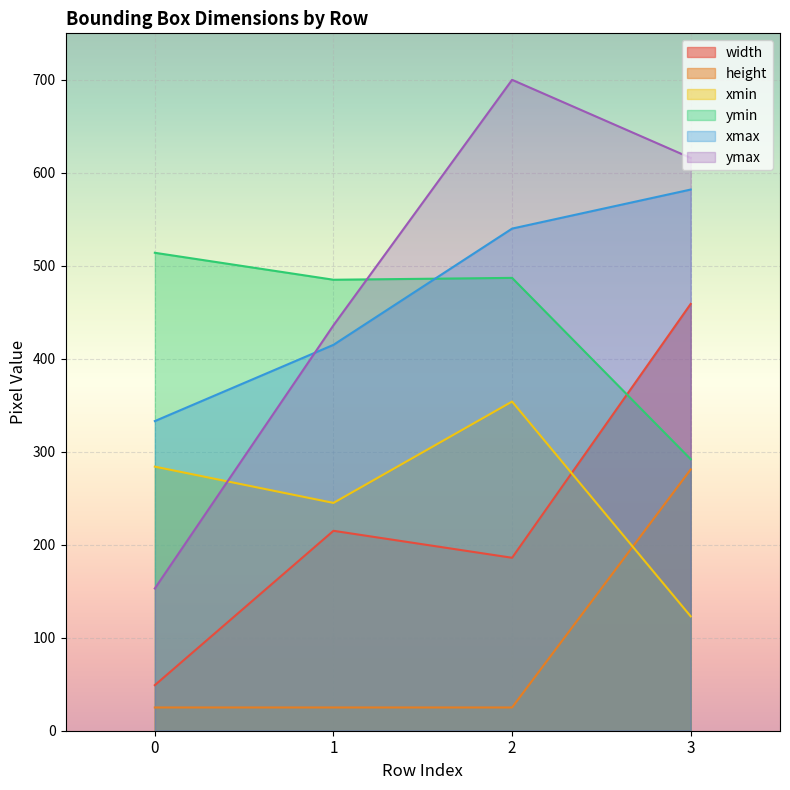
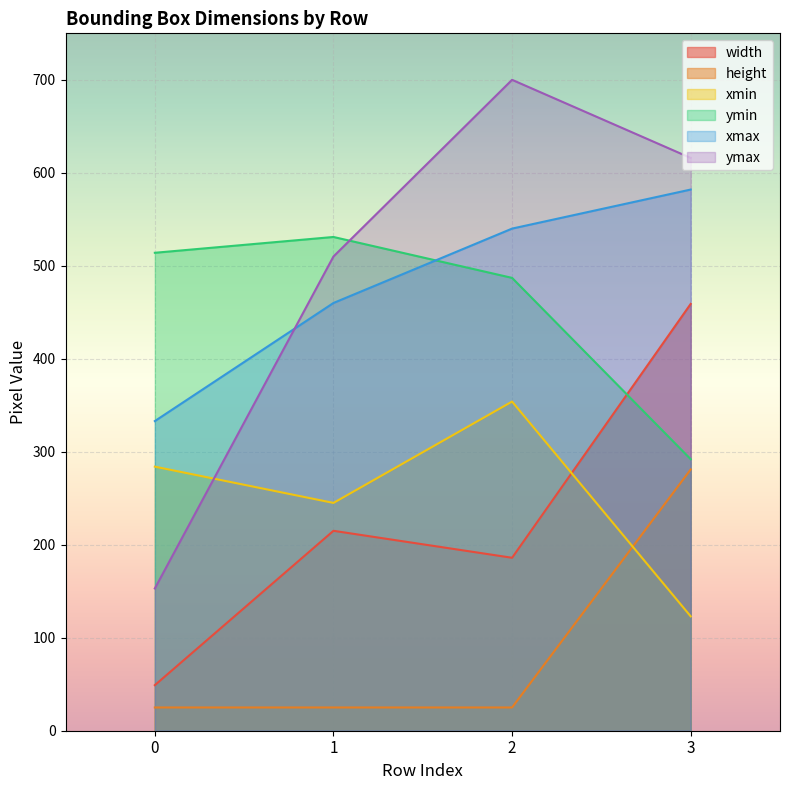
ymin, 1: 490 -> 530
xmax, 1: 420 -> 460
ymax, 1: 440 -> 510
